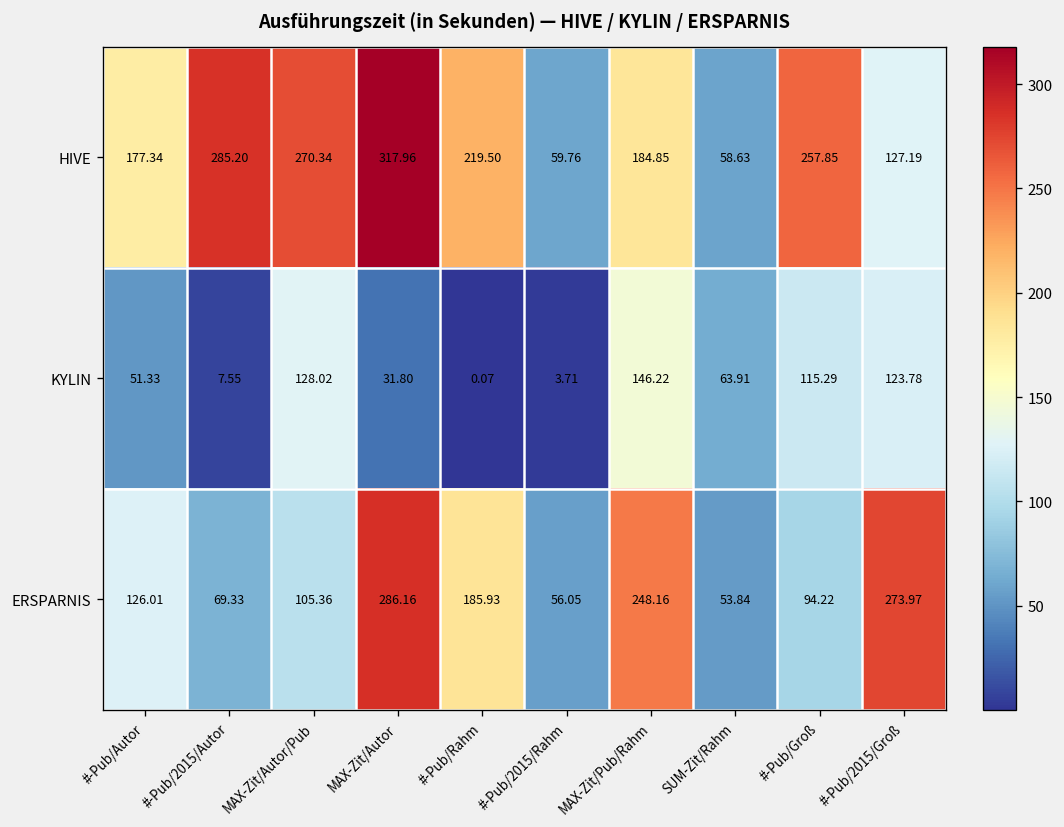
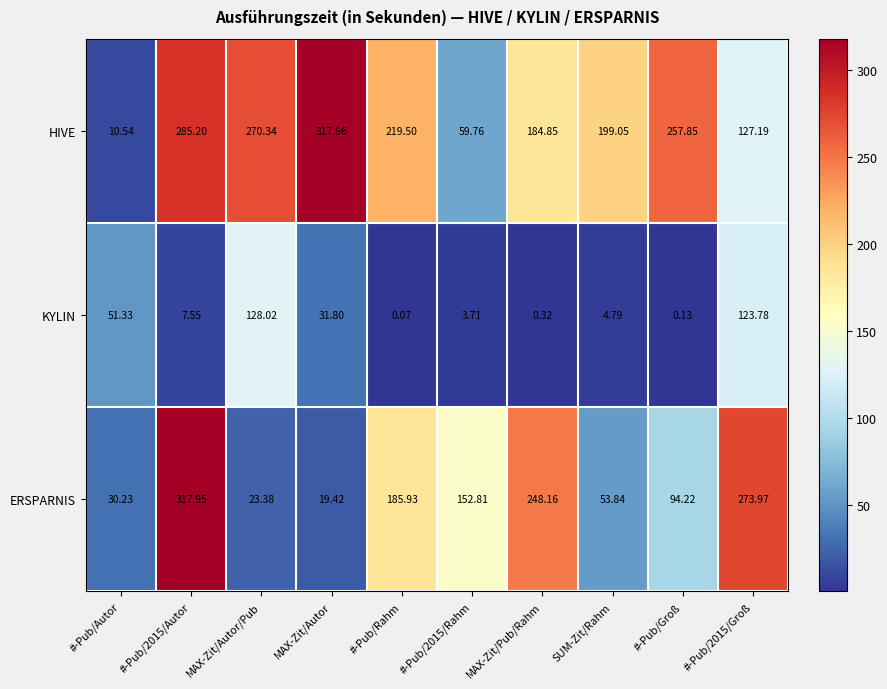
HIVE, #-Pub/Autor: 177.34 -> 10.54
HIVE, SUM-Zit/Rahm: 58.63 -> 199.05
KYLIN, MAX-Zit/Pub/Rahm: 146.22 -> 0.32
KYLIN, SUM-Zit/Rahm: 63.91 -> 4.79
KYLIN, #-Pub/Groß: 115.29 -> 0.13
ERSPARNIS, #-Pub/Autor: 126.01 -> 30.23
ERSPARNIS, #-Pub/2015/Autor: 69.33 -> 317.95
ERSPARNIS, MAX-Zit/Autor/Pub: 105.36 -> 23.38
ERSPARNIS, MAX-Zit/Autor: 286.16 -> 19.42
ERSPARNIS, #-Pub/2015/Rahm: 56.05 -> 152.81
